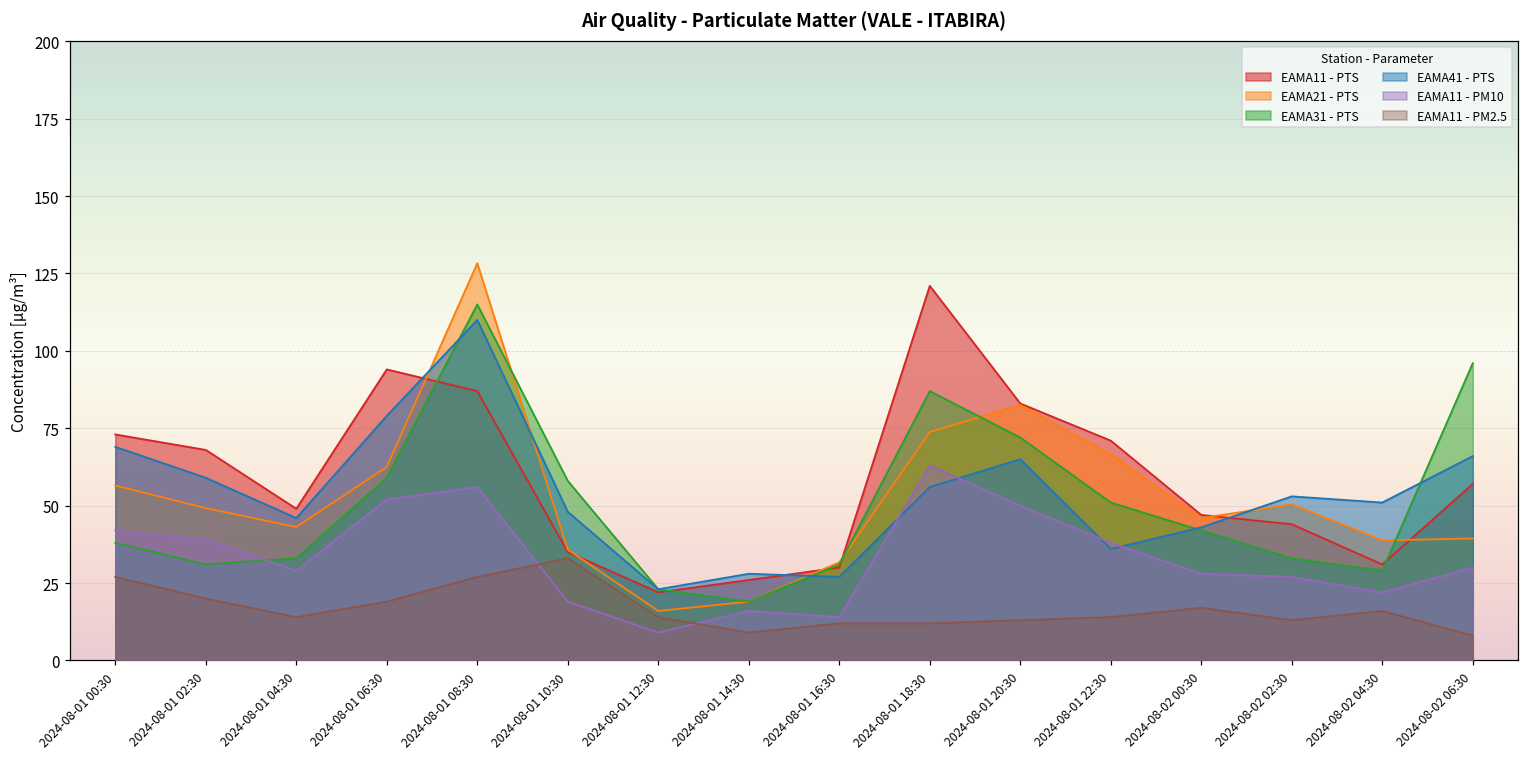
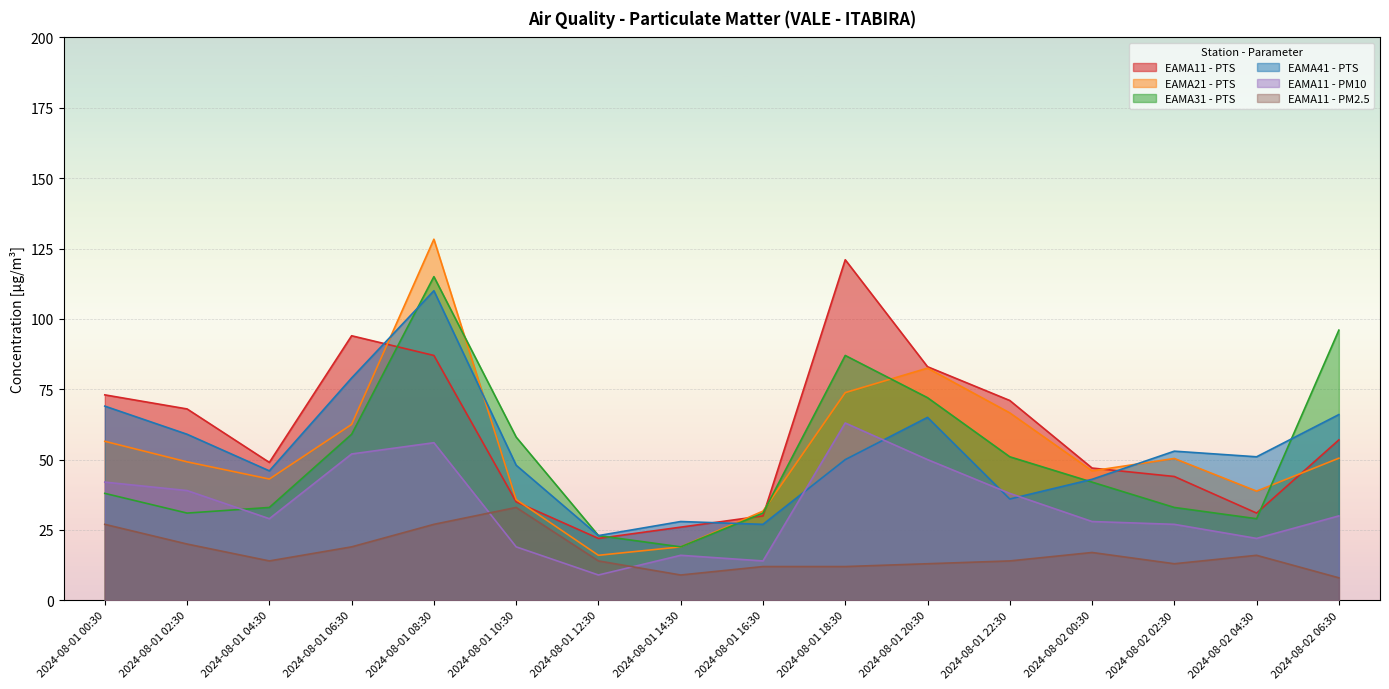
EAMA41 - PTS, 2024-08-01 18:30: 56 -> 50
EAMA21 - PTS, 2024-08-02 06:30: 39 -> 51
